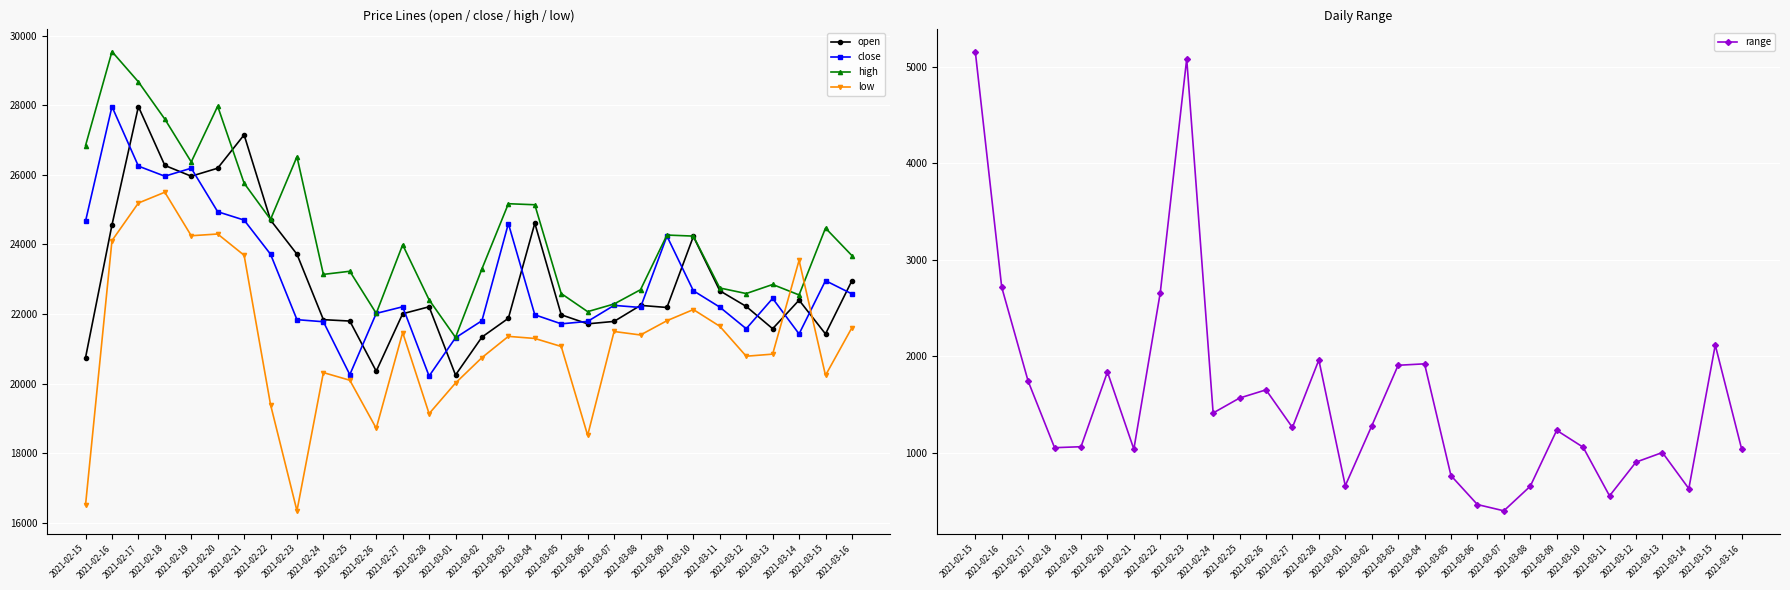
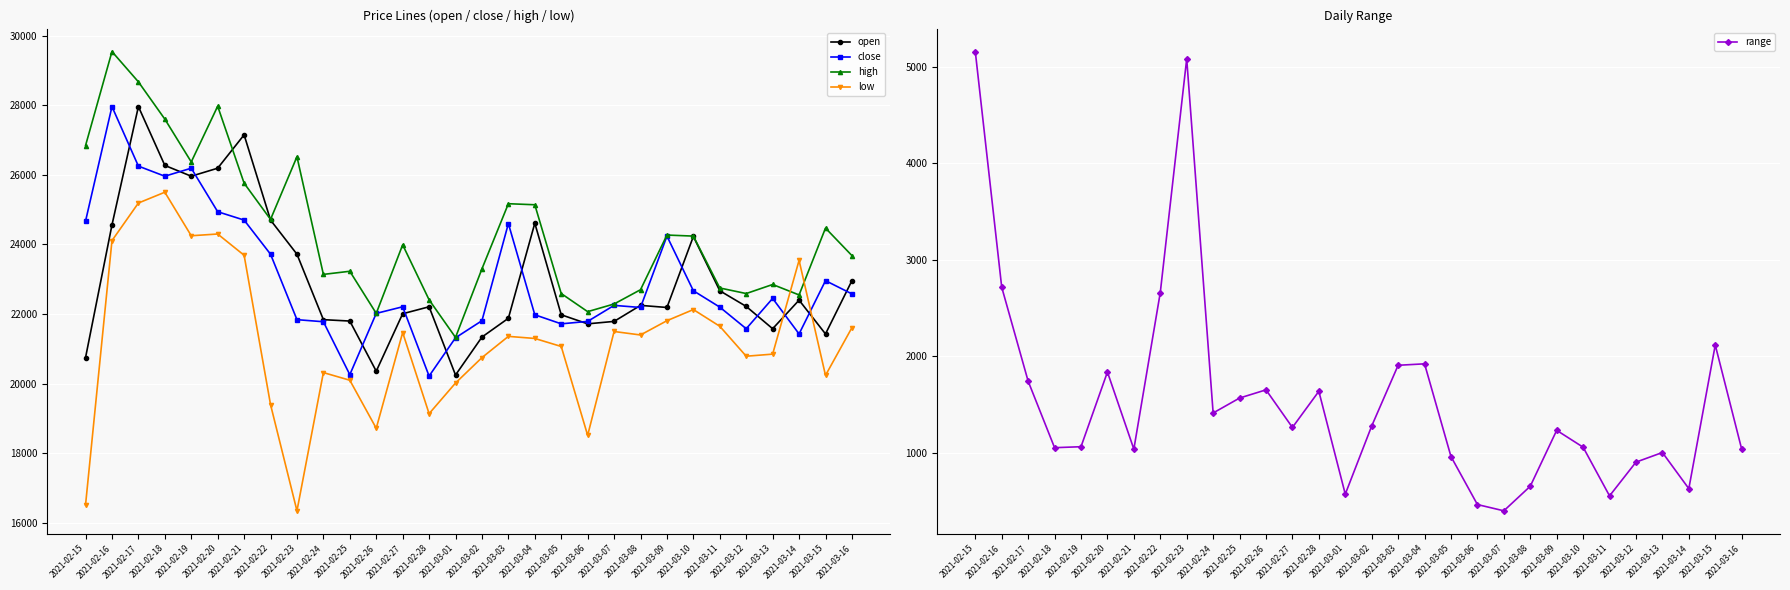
Daily Range, 2021-02-28: 2000 -> 1600
Daily Range, 2021-03-01: 700 -> 600
Daily Range, 2021-03-05: 800 -> 1000
